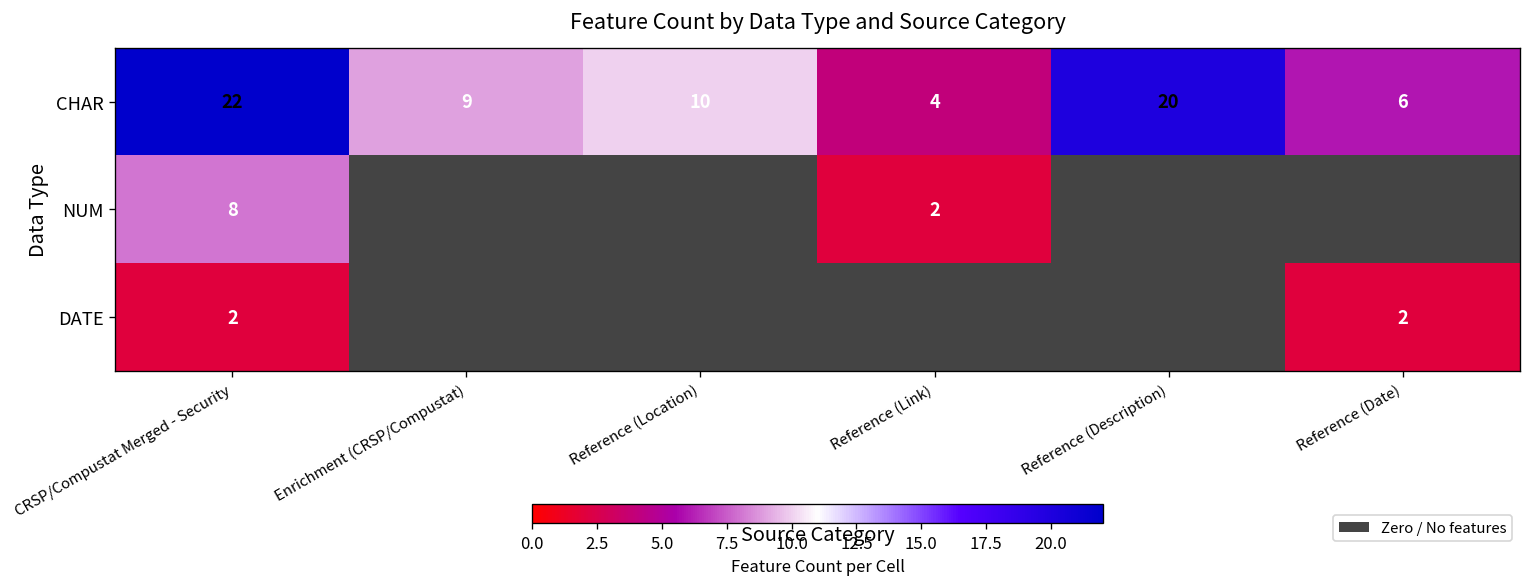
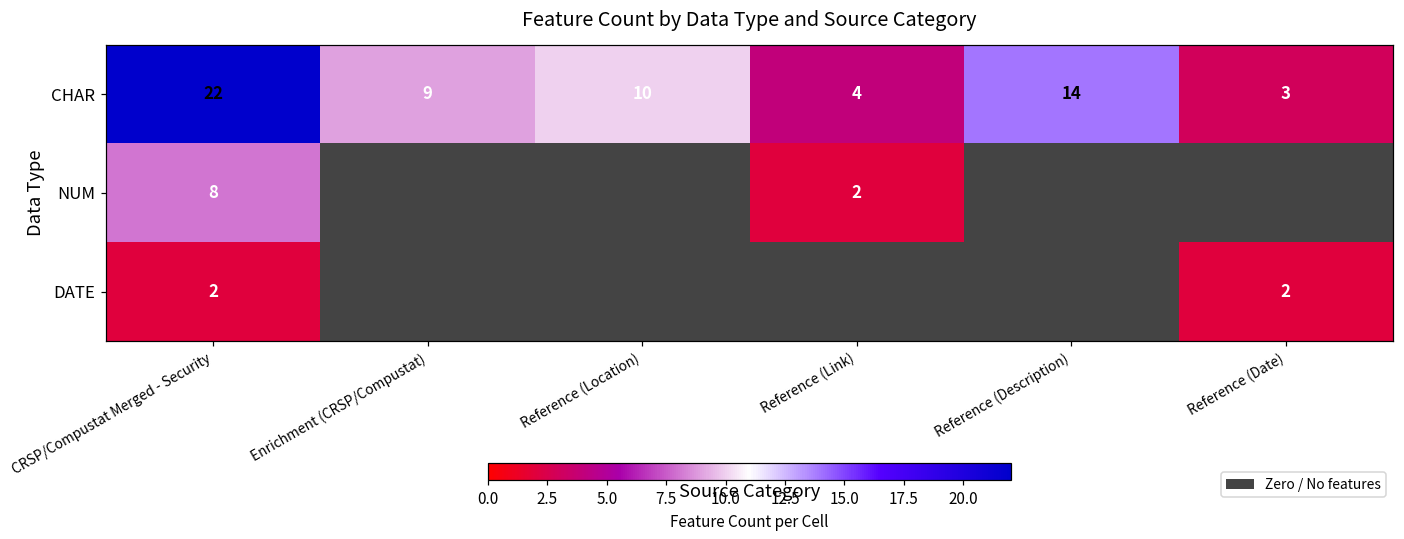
CHAR, Reference (Description): 20 -> 14
CHAR, Reference (Date): 6 -> 3
